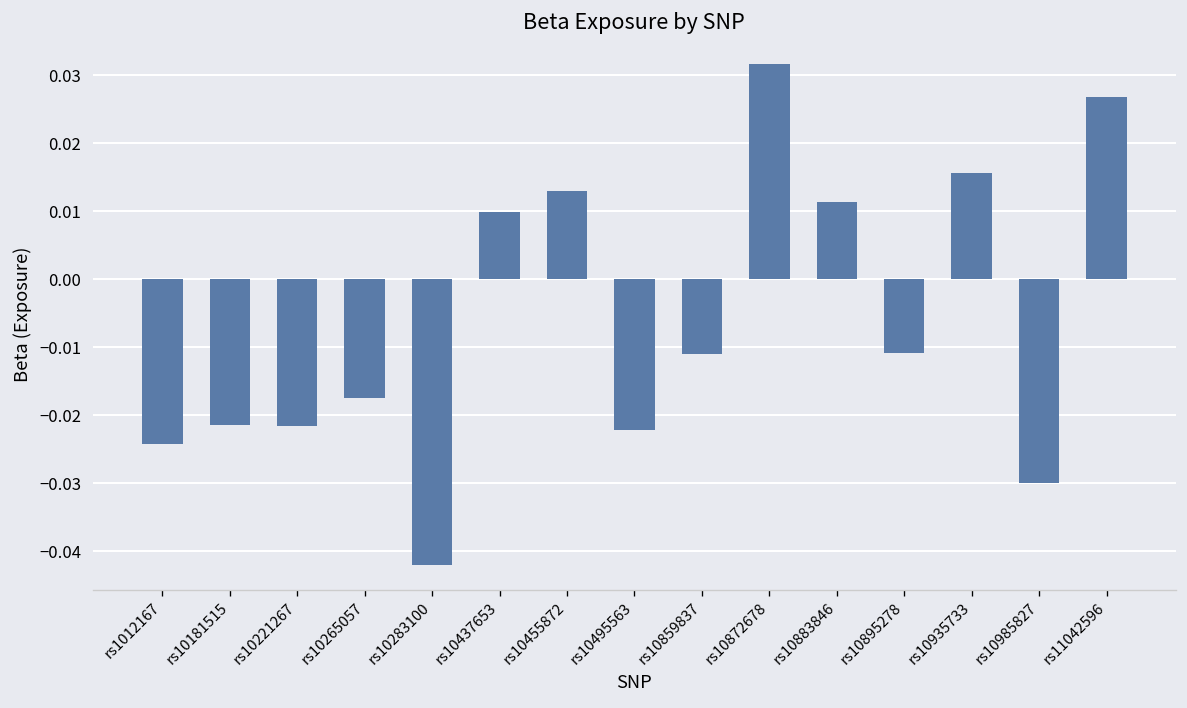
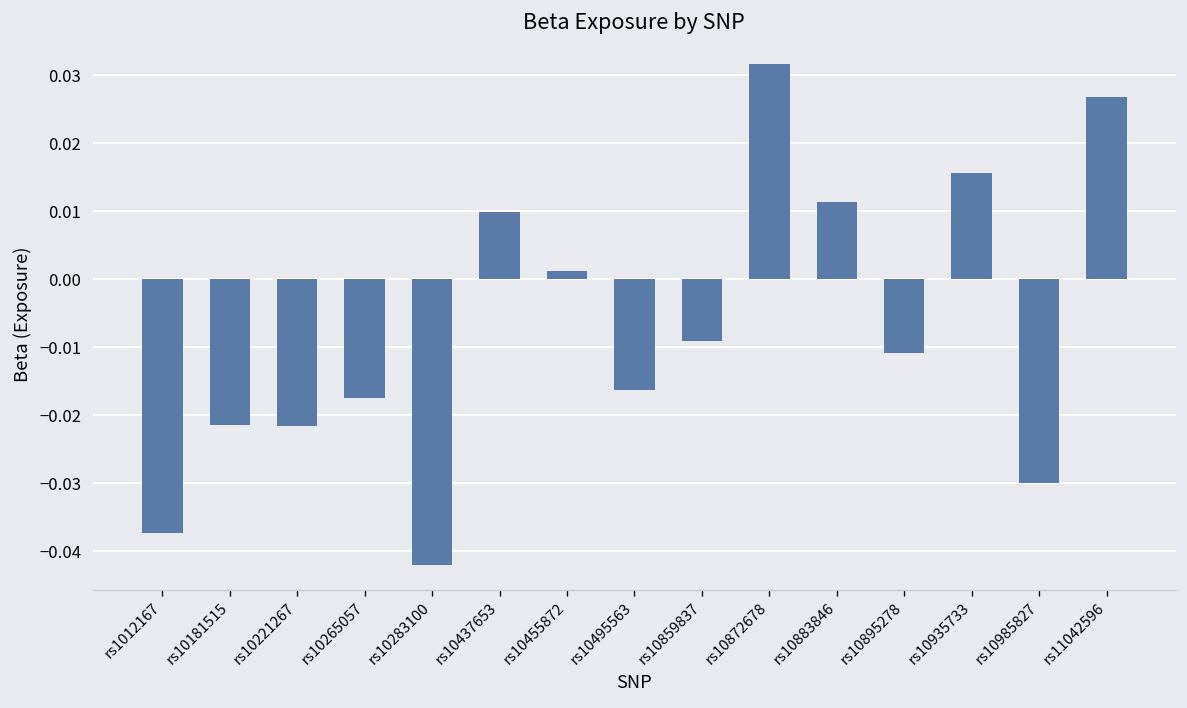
rs1012167: -0.024 -> -0.037
rs10455872: 0.013 -> 0.001
rs10495563: -0.022 -> -0.016
rs10859837: -0.011 -> -0.009
